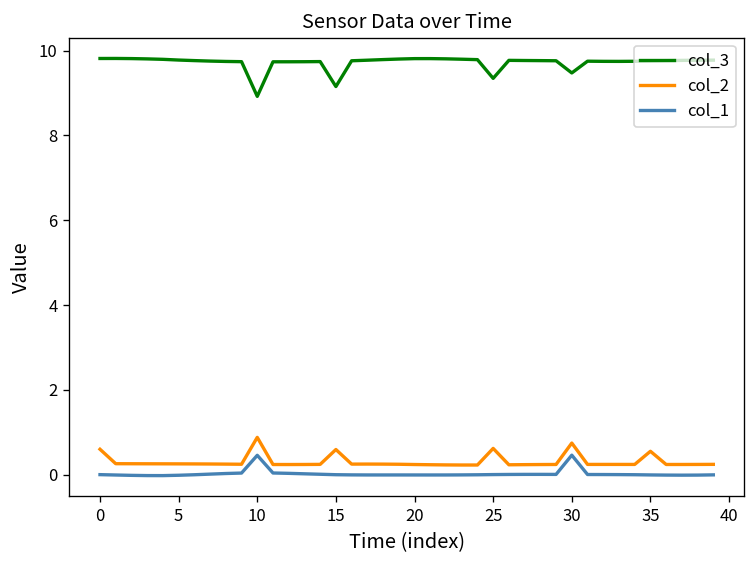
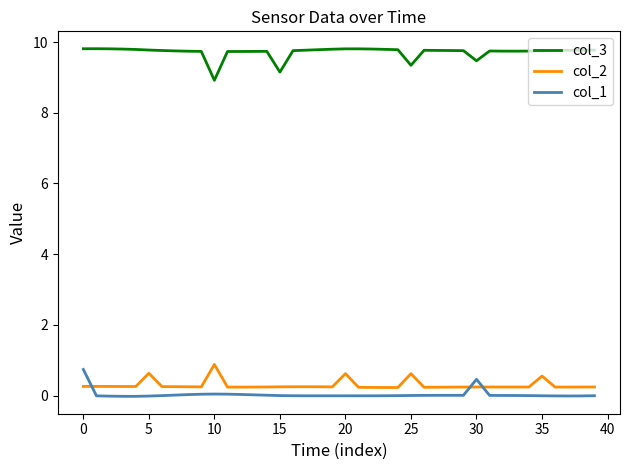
col_2, 0: 0.6 -> 0.3
col_1, 0: 0.0 -> 0.7
col_2, 5: 0.3 -> 0.6
col_1, 10: 0.5 -> 0.0
col_2, 15: 0.6 -> 0.2
col_2, 20: 0.2 -> 0.6
col_2, 30: 0.7 -> 0.2
